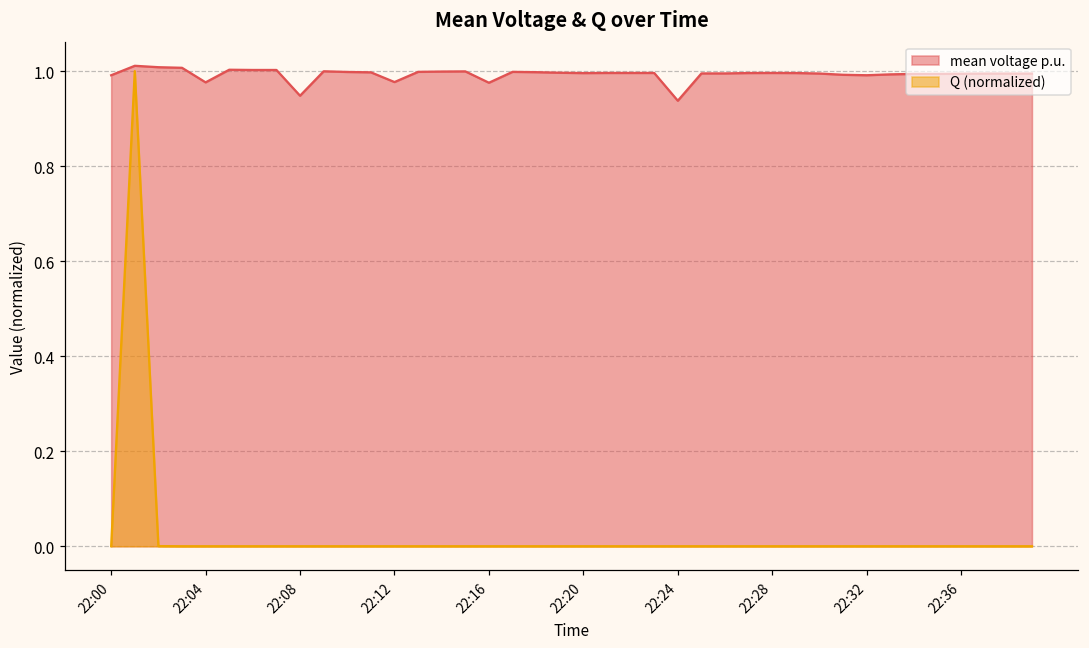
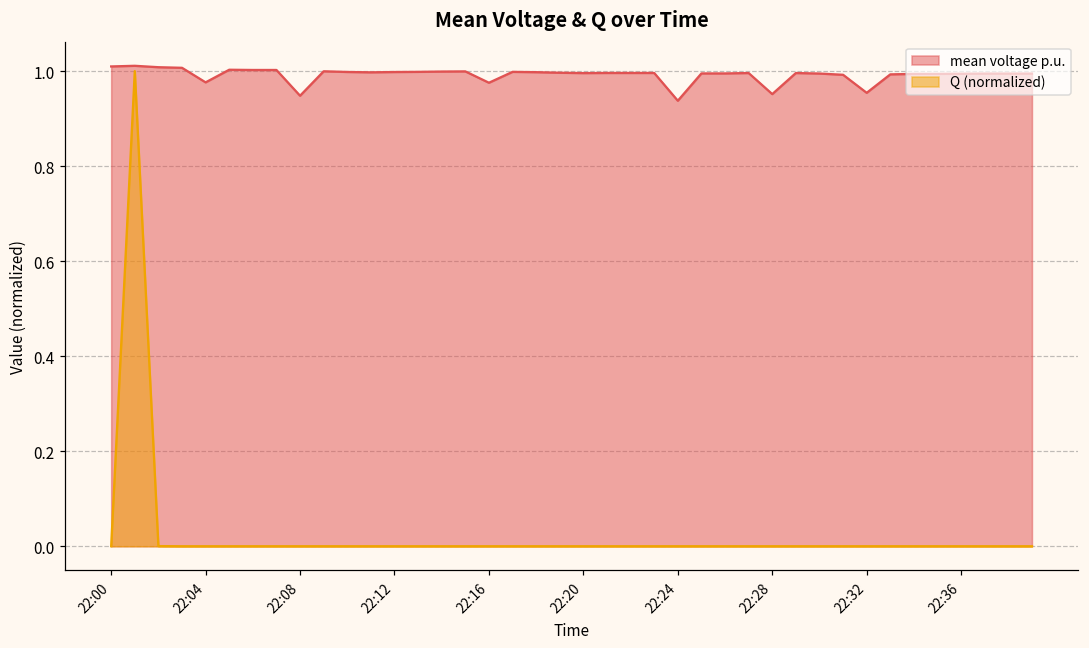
mean voltage p.u., 22:00: 0.99 -> 1.01
mean voltage p.u., 22:12: 0.98 -> 1.00
mean voltage p.u., 22:28: 1.00 -> 0.95
mean voltage p.u., 22:32: 0.99 -> 0.95
